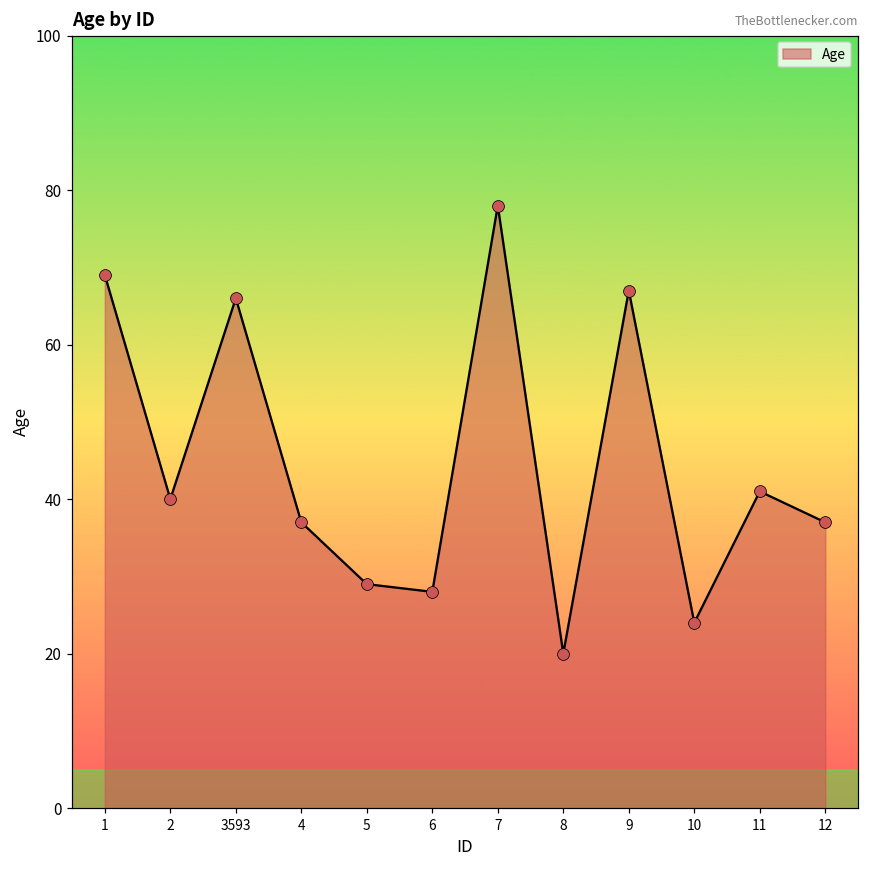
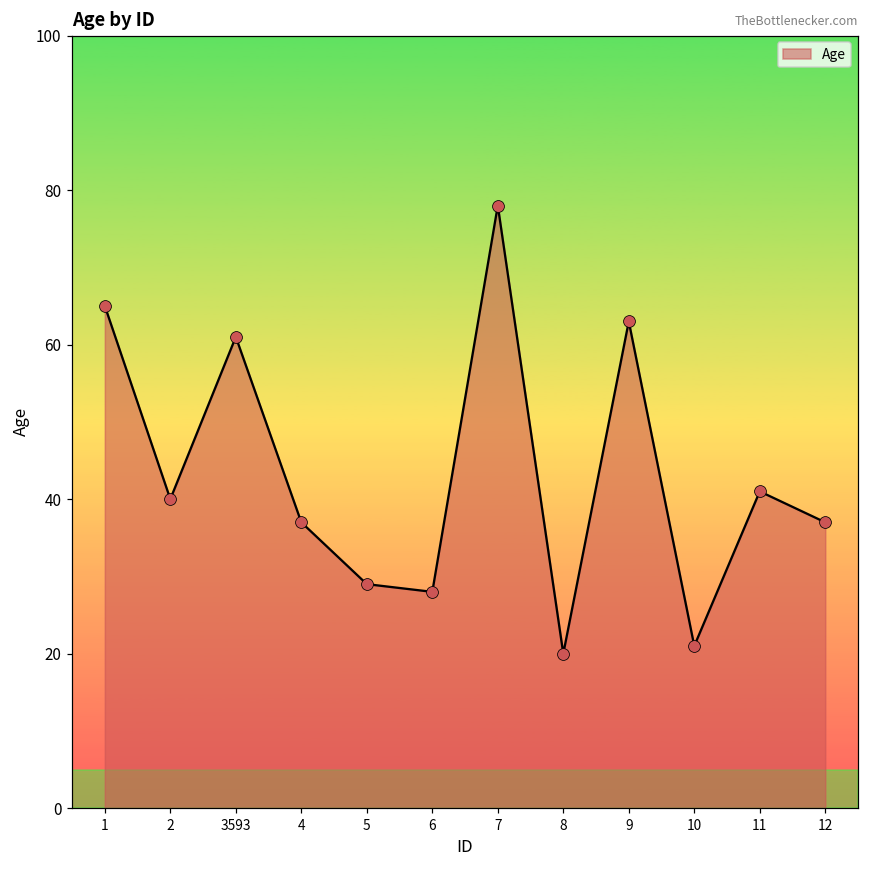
1: 69 -> 65
3593: 66 -> 61
9: 67 -> 63
10: 24 -> 21
